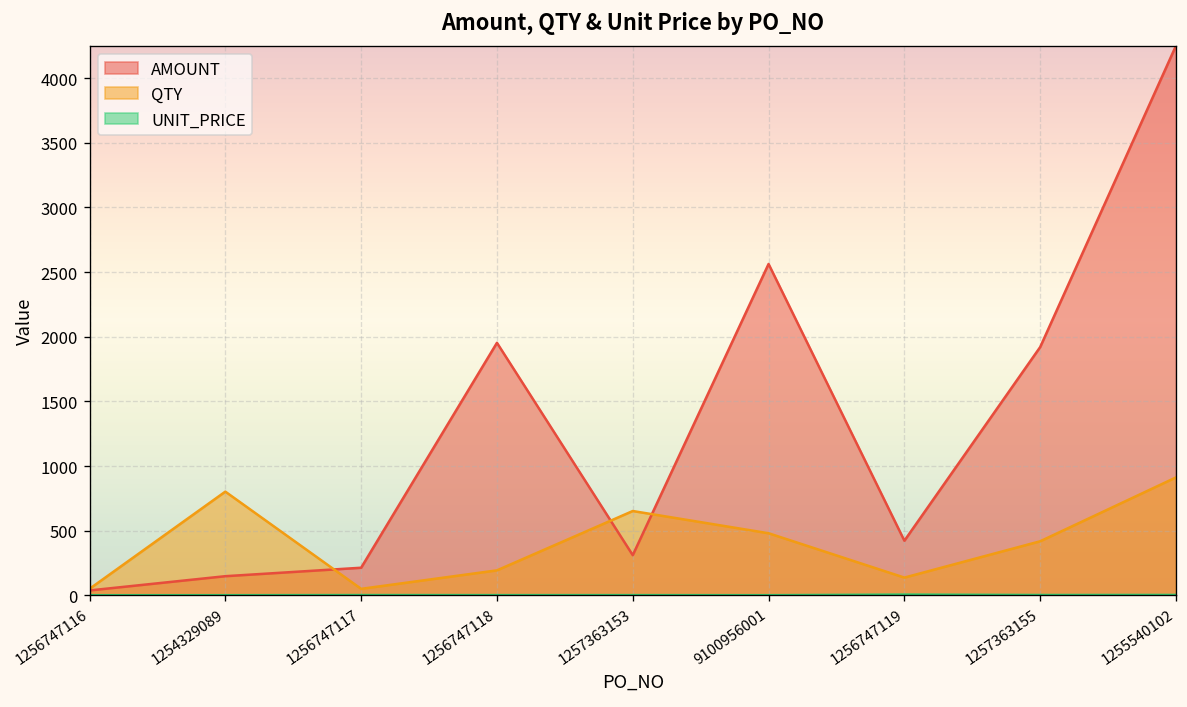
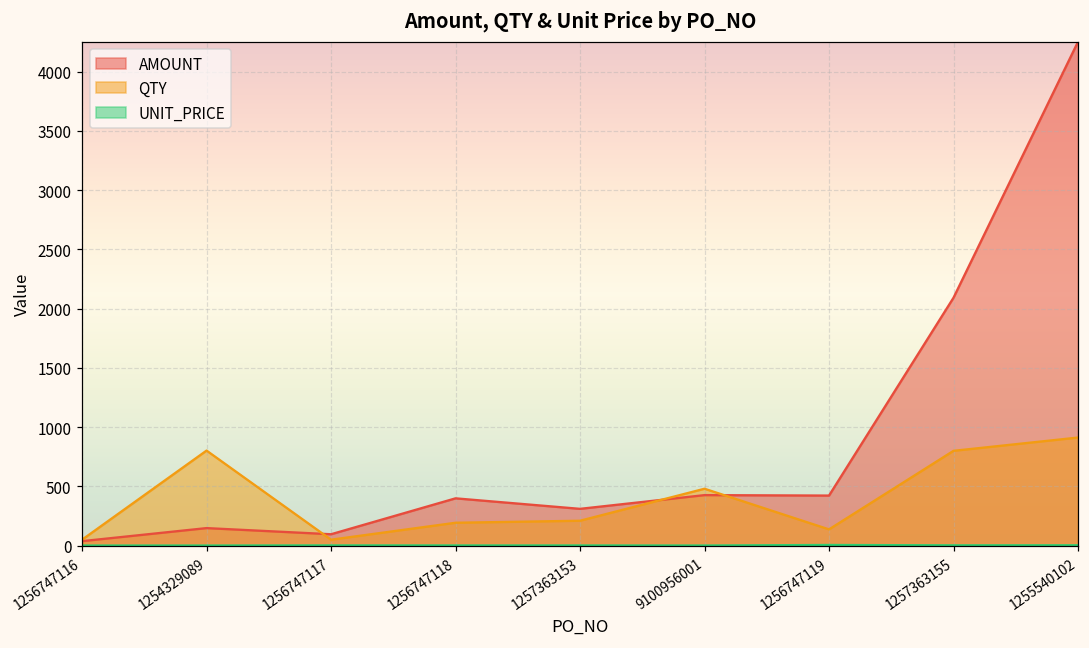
AMOUNT, 1256747117: 210 -> 100
AMOUNT, 1256747118: 1950 -> 400
QTY, 1257363153: 650 -> 210
AMOUNT, 9100956001: 2560 -> 430
AMOUNT, 1257363155: 1920 -> 2090
QTY, 1257363155: 420 -> 800
